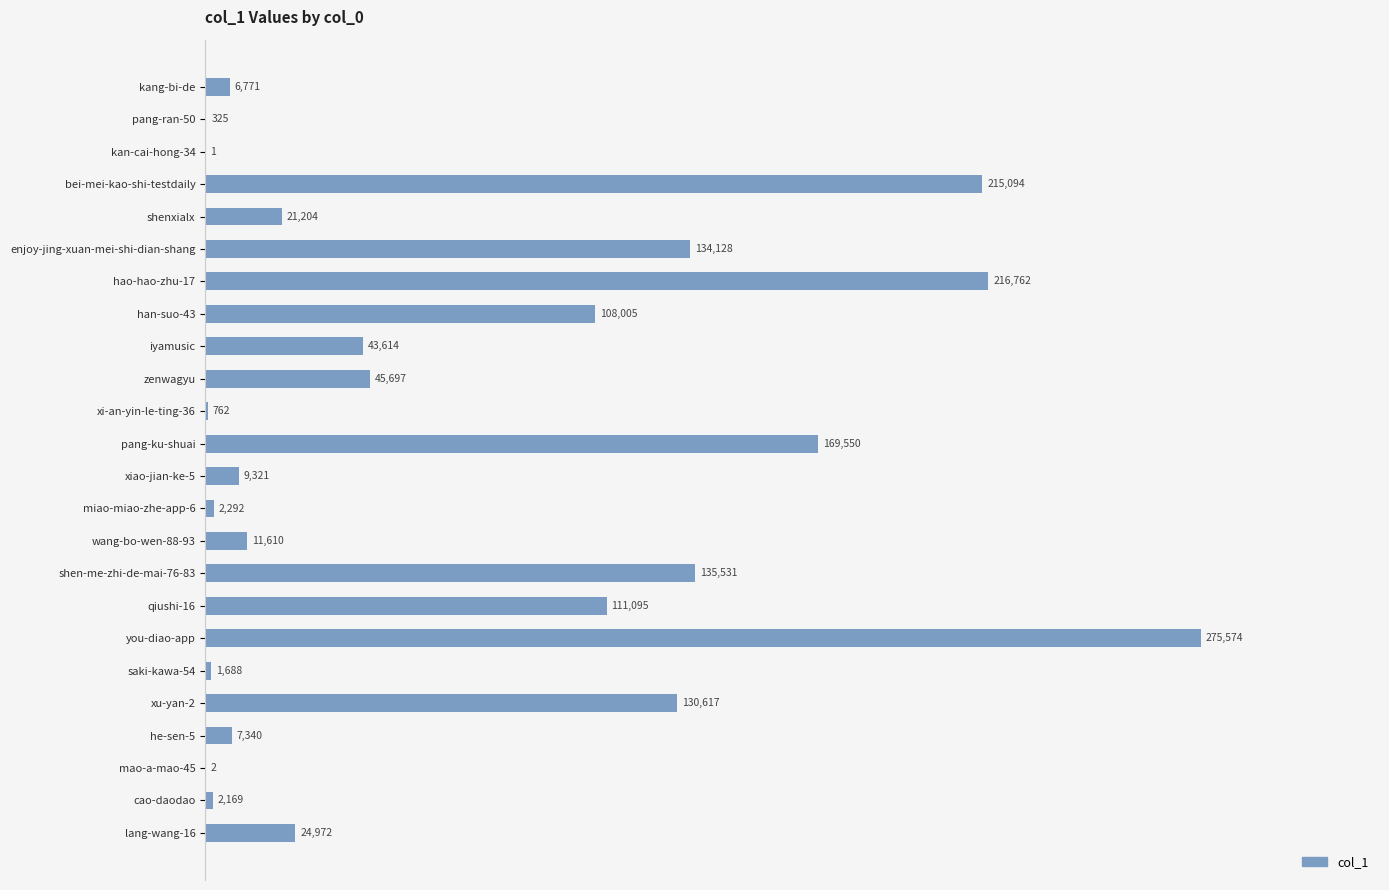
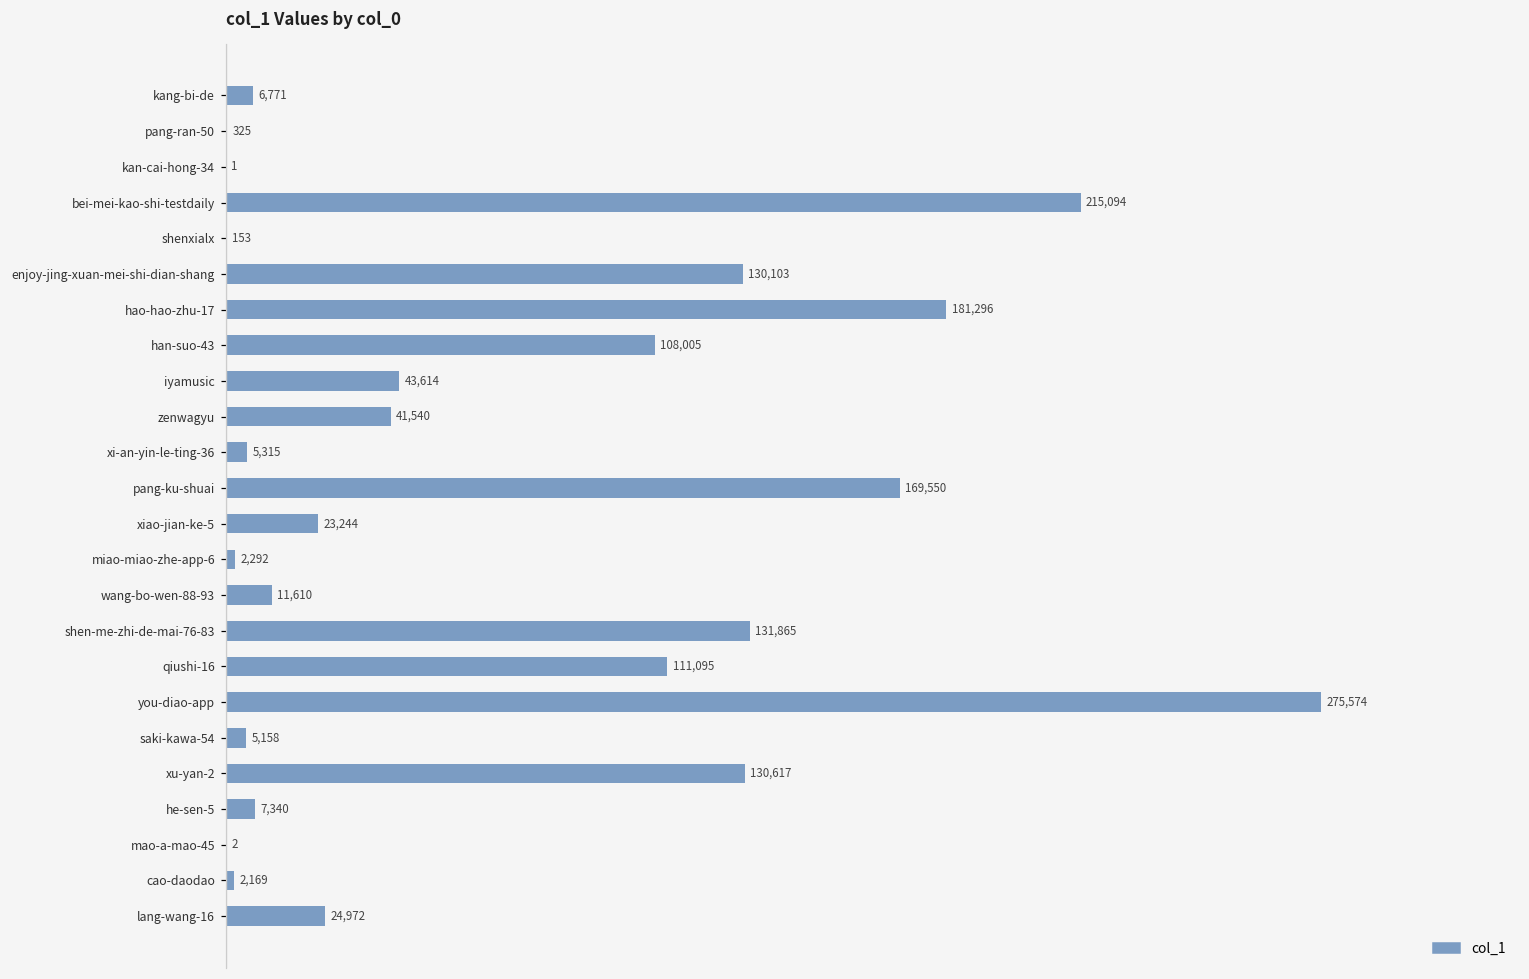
shenxialx: 21,204 -> 153
enjoy-jing-xuan-mei-shi-dian-shang: 134,128 -> 130,103
hao-hao-zhu-17: 216,762 -> 181,296
zenwagyu: 45,697 -> 41,540
xi-an-yin-le-ting-36: 762 -> 5,315
xiao-jian-ke-5: 9,321 -> 23,244
shen-me-zhi-de-mai-76-83: 135,531 -> 131,865
saki-kawa-54: 1,688 -> 5,158
